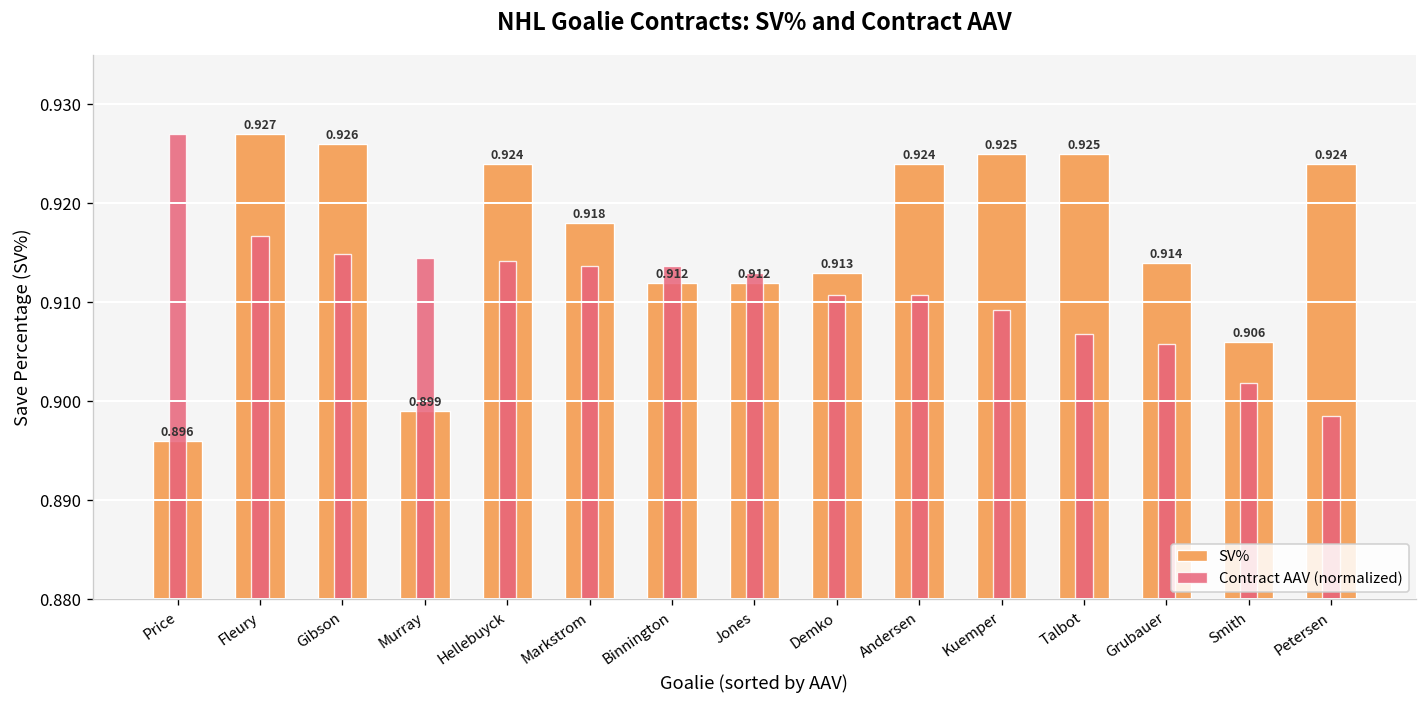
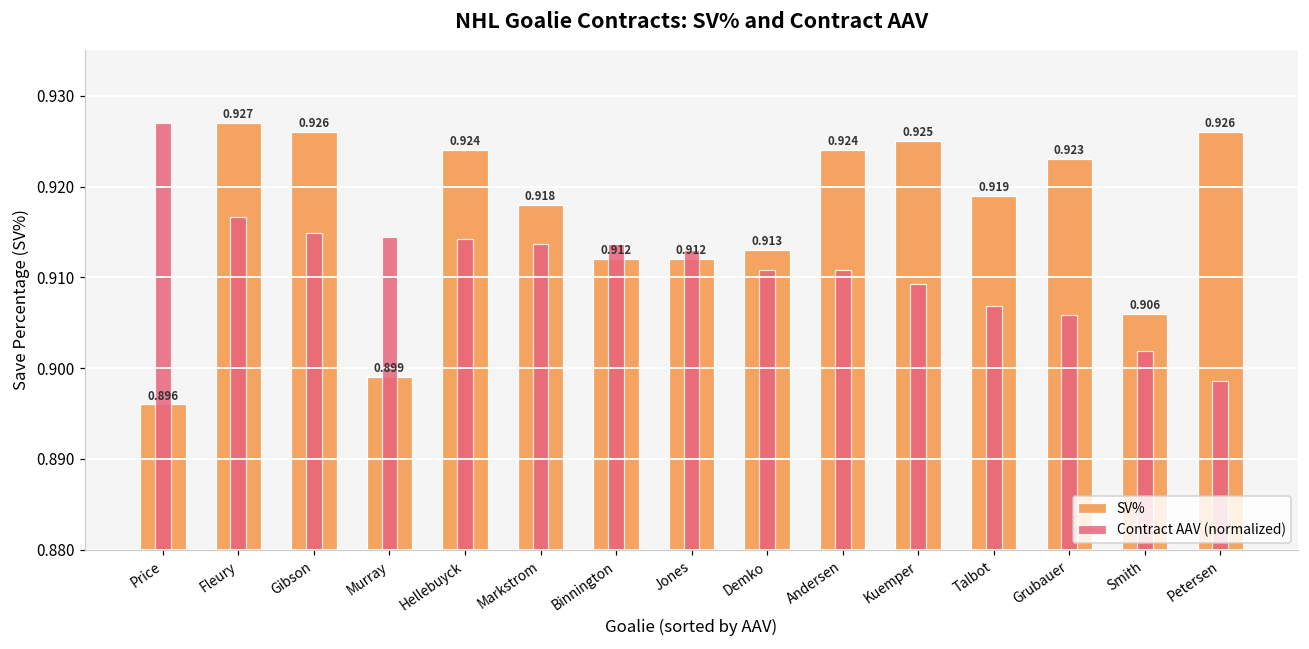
SV%, Talbot: 0.925 -> 0.919
SV%, Grubauer: 0.914 -> 0.923
SV%, Petersen: 0.924 -> 0.926
